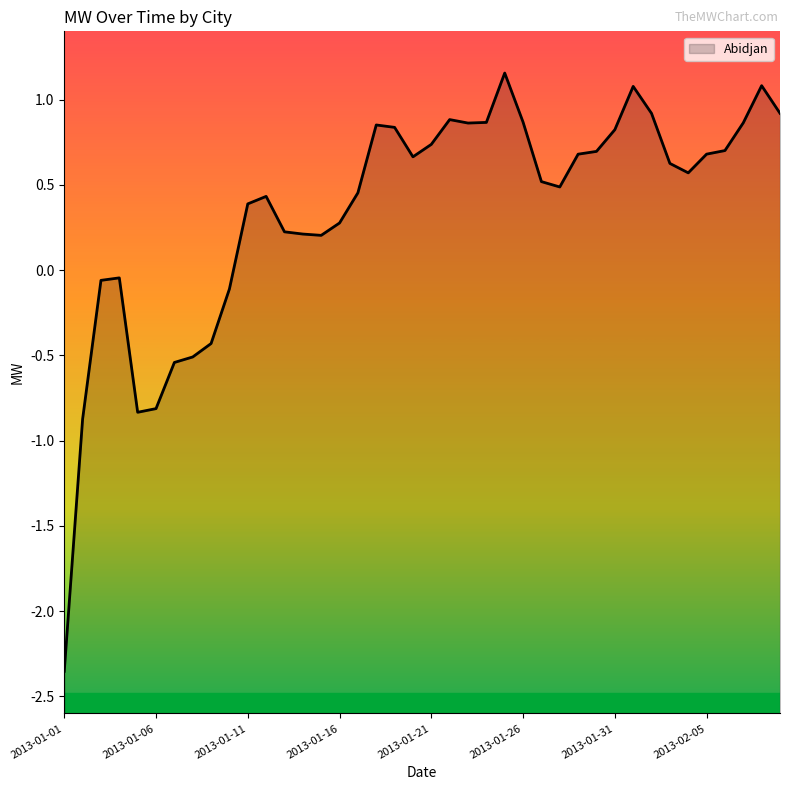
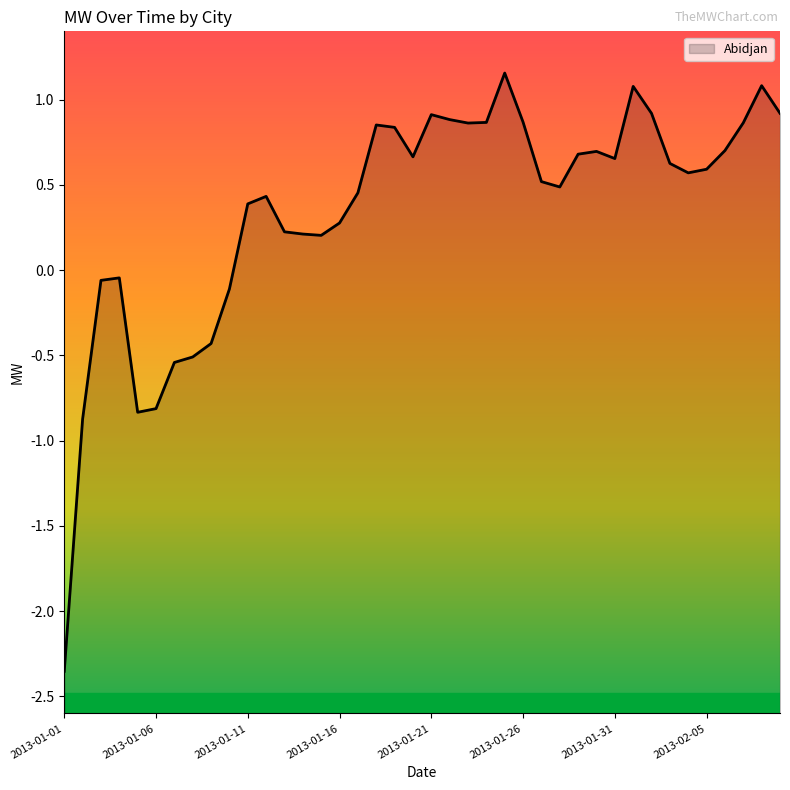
2013-01-21: 0.74 -> 0.91
2013-01-31: 0.82 -> 0.65
2013-02-05: 0.68 -> 0.59
